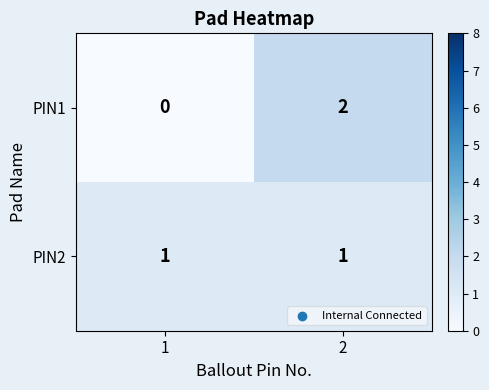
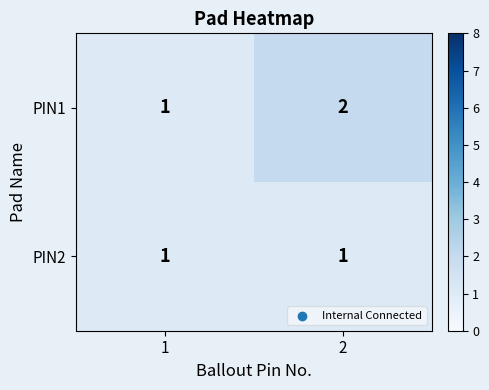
PIN1, 1: 0 -> 1
